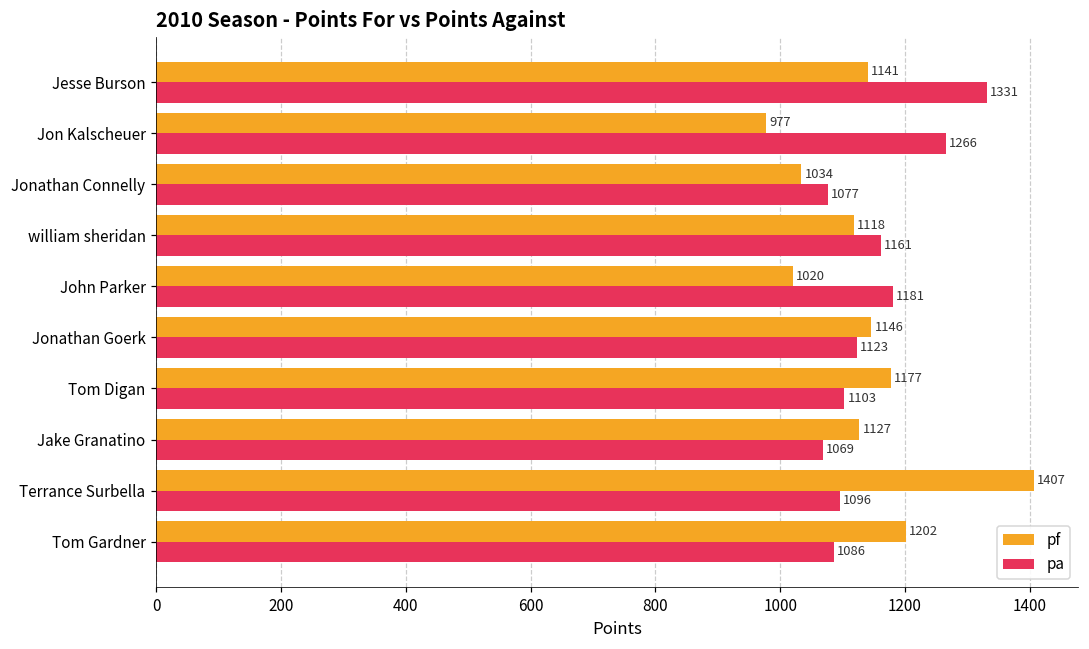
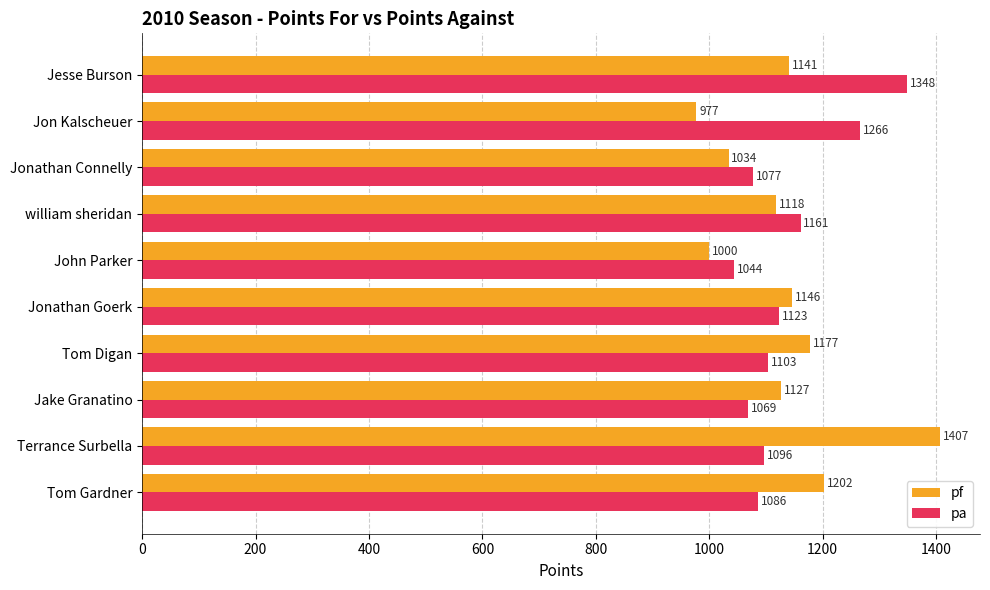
pa, Jesse Burson: 1331 -> 1348
pf, John Parker: 1020 -> 1000
pa, John Parker: 1181 -> 1044
